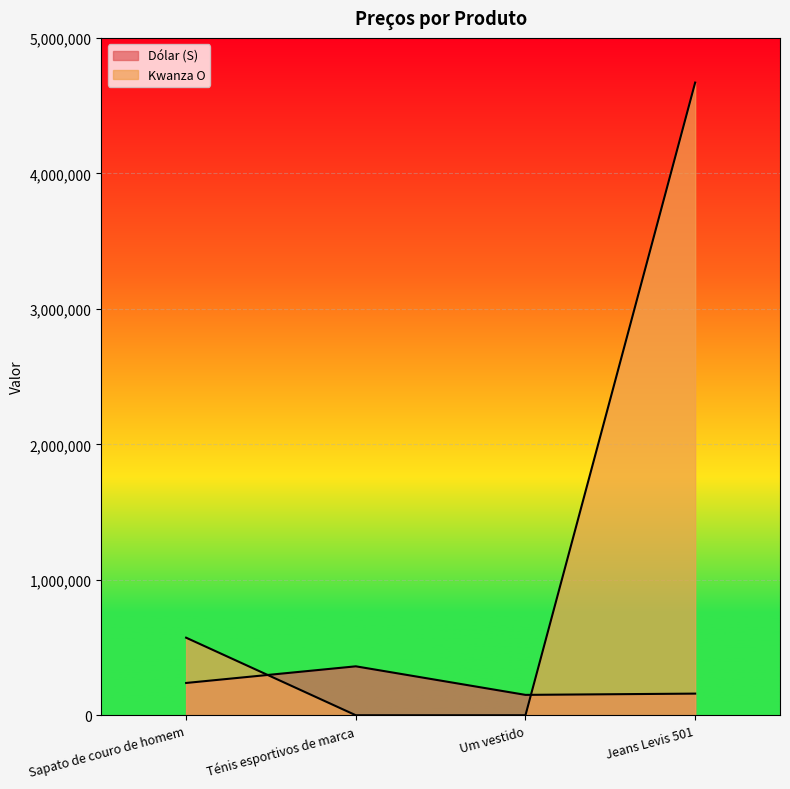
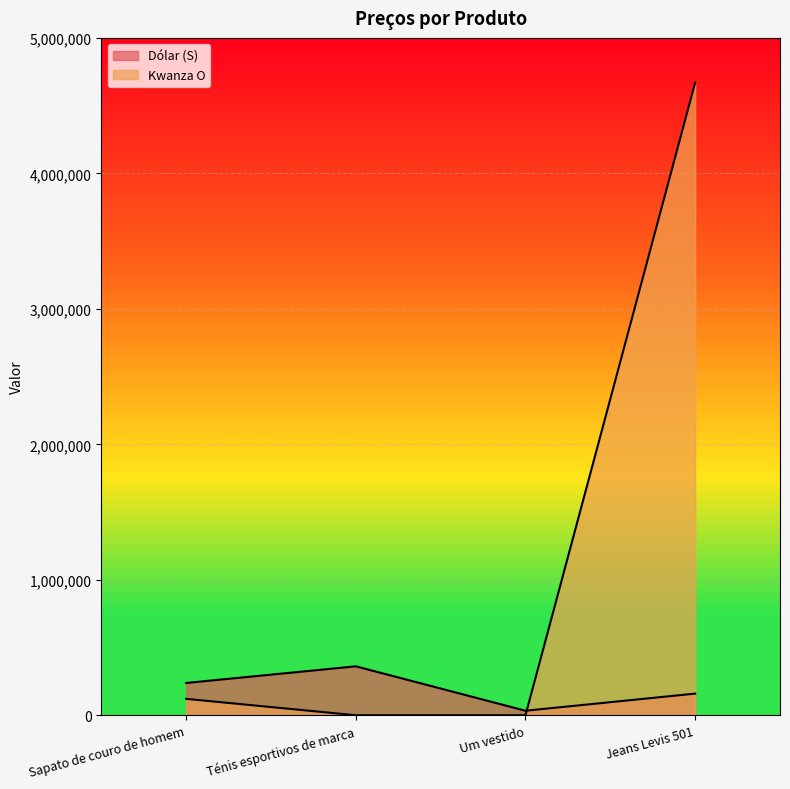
Kwanza O, Sapato de couro de homem: 570,000 -> 120,000
Dólar (S), Um vestido: 150,000 -> 30,000
